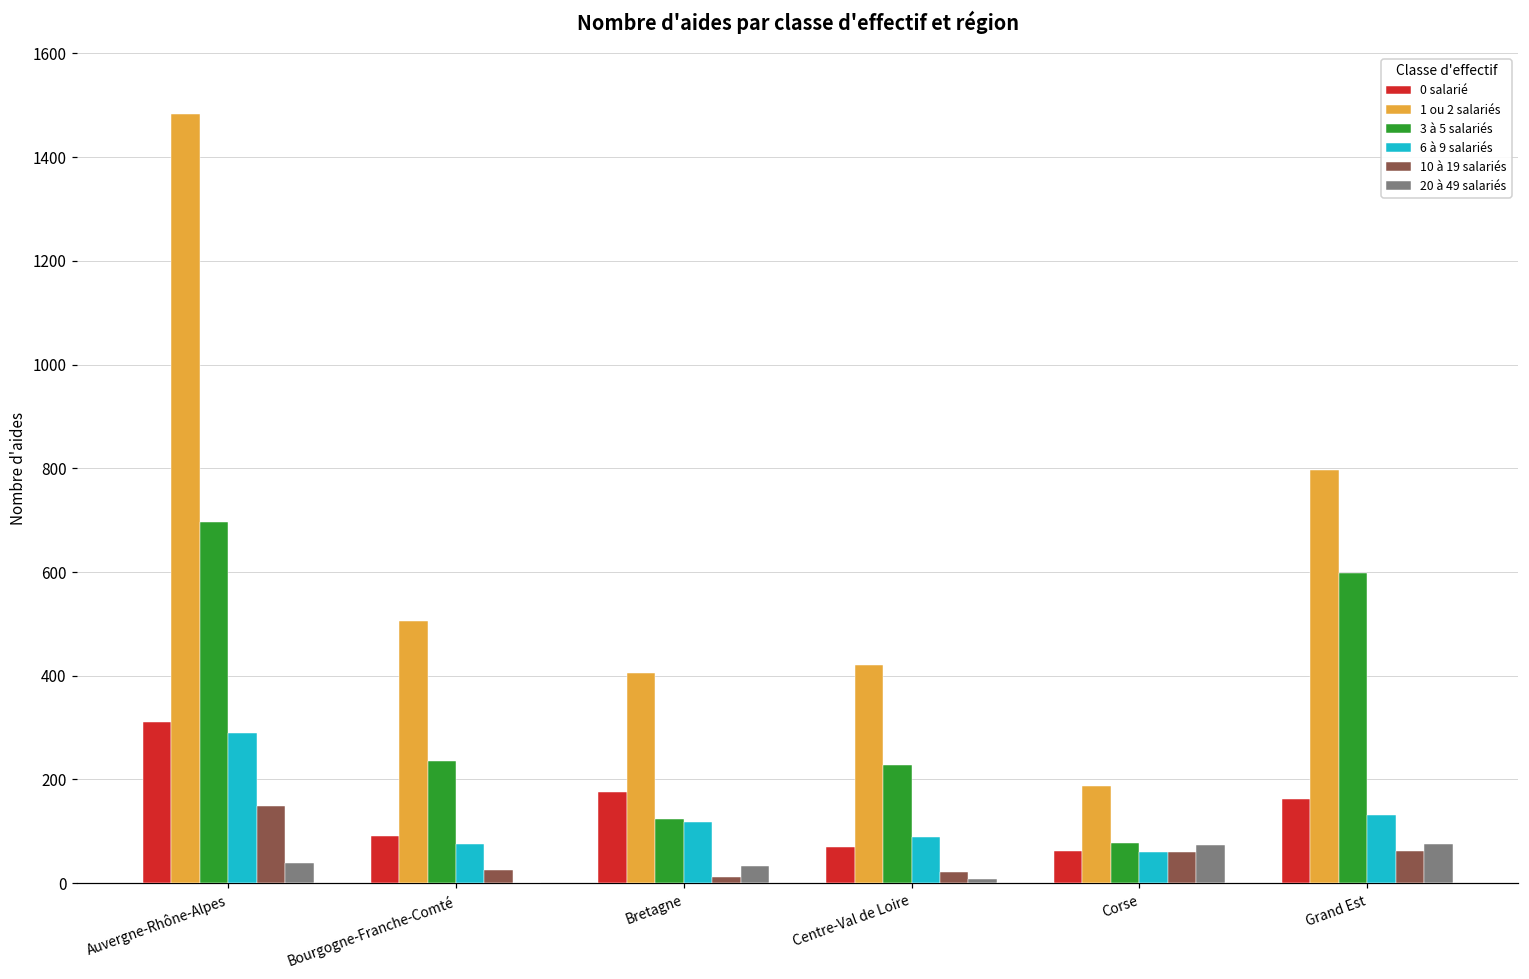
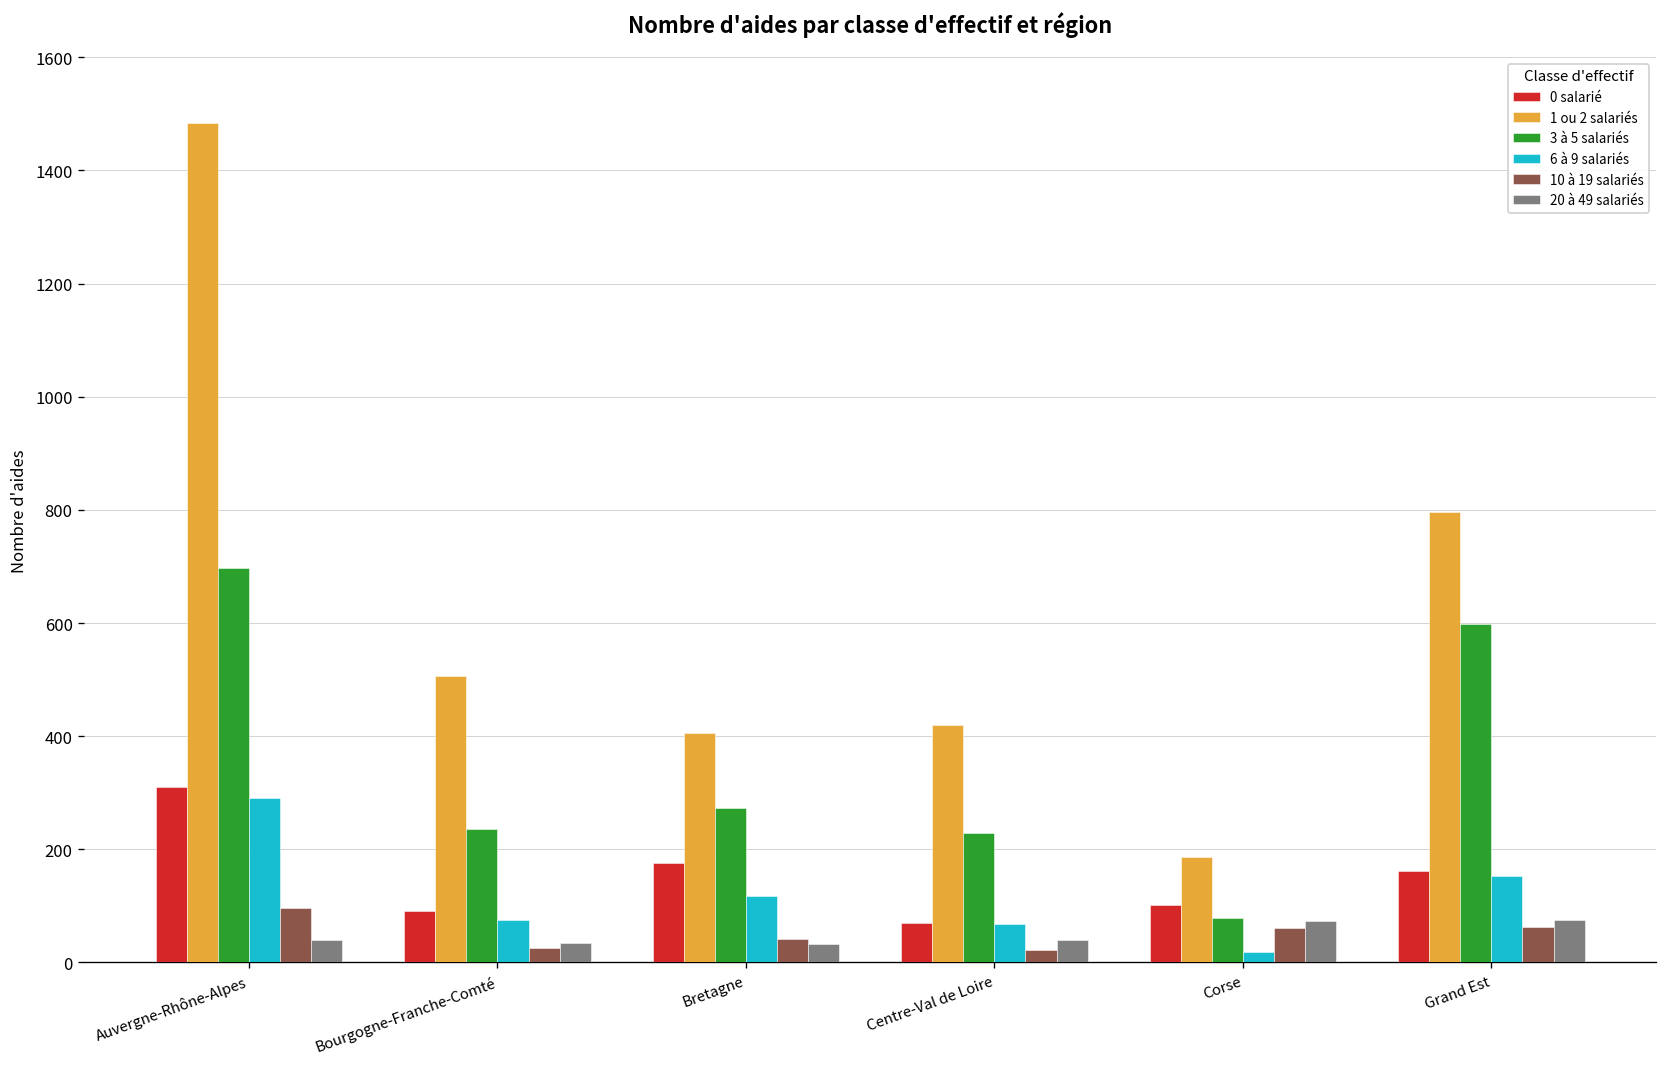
10 à 19 salariés, Auvergne-Rhône-Alpes: 150 -> 100
20 à 49 salariés, Bourgogne-Franche-Comté: 0 -> 40
3 à 5 salariés, Bretagne: 120 -> 270
10 à 19 salariés, Bretagne: 10 -> 40
6 à 9 salariés, Centre-Val de Loire: 90 -> 70
20 à 49 salariés, Centre-Val de Loire: 10 -> 40
0 salarié, Corse: 60 -> 100
6 à 9 salariés, Corse: 60 -> 20
6 à 9 salariés, Grand Est: 130 -> 150
